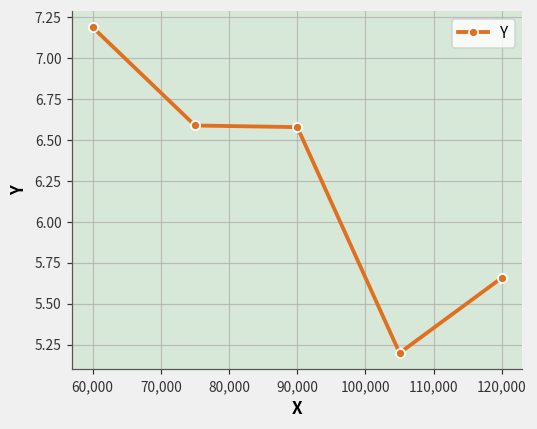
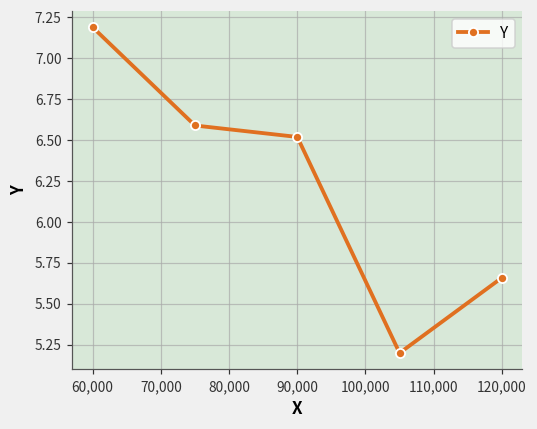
90,000: 6.58 -> 6.52
